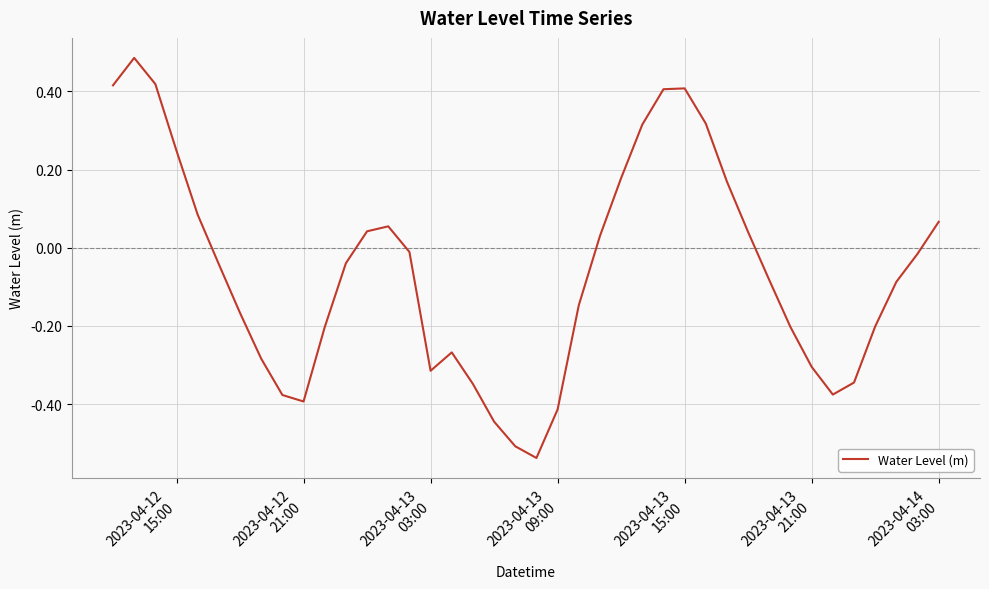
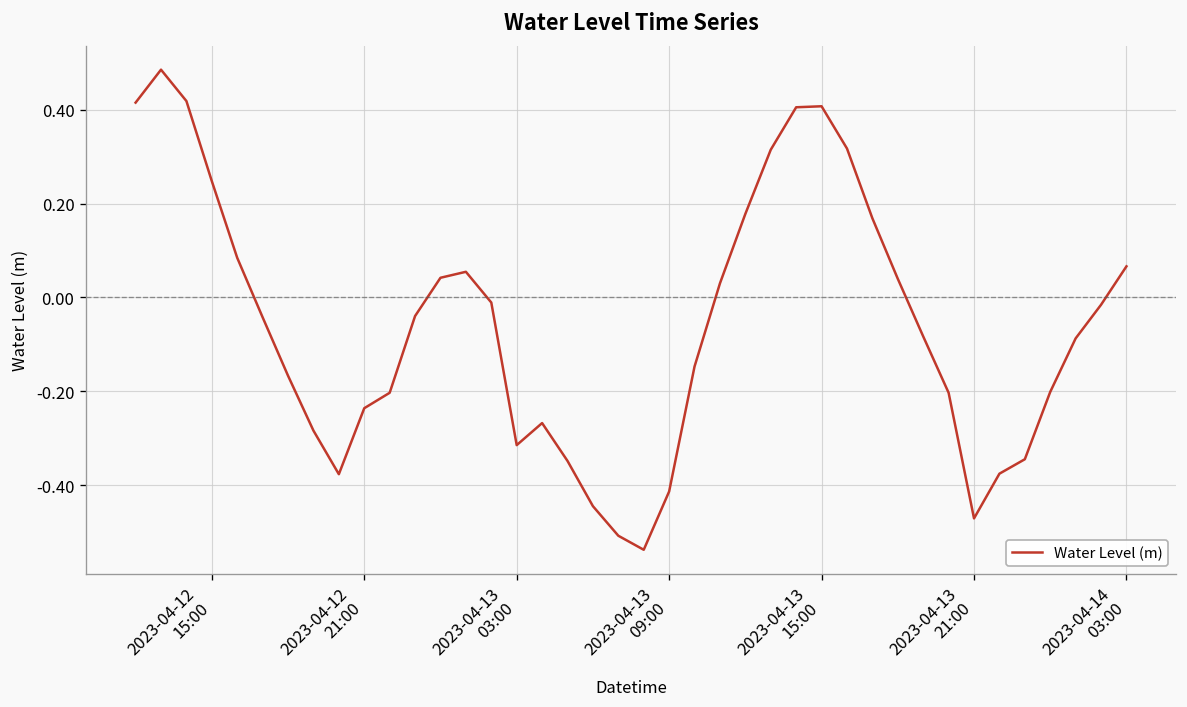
2023-04-12 21:00: -0.39 -> -0.24
2023-04-13 21:00: -0.30 -> -0.47
